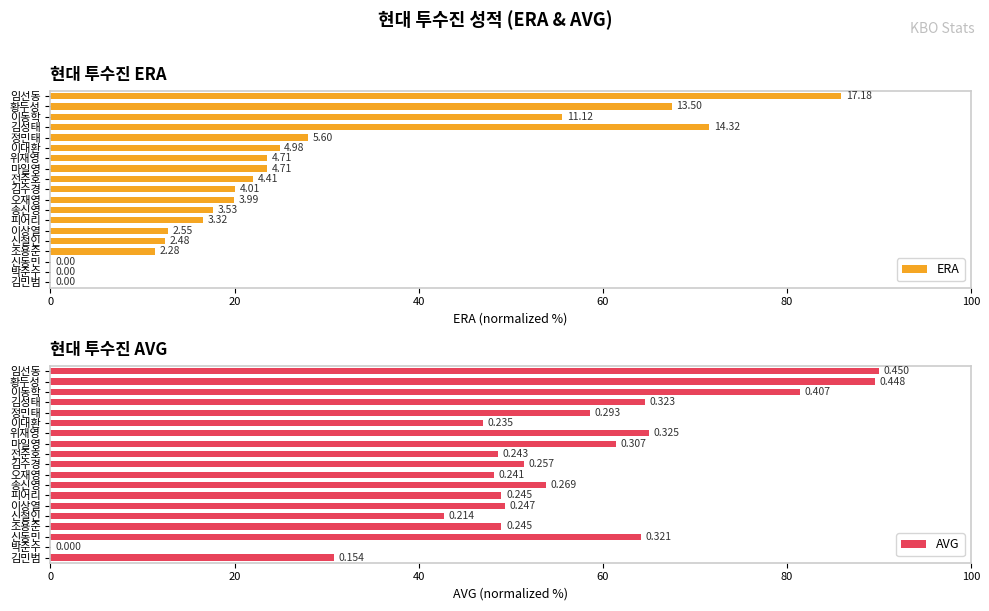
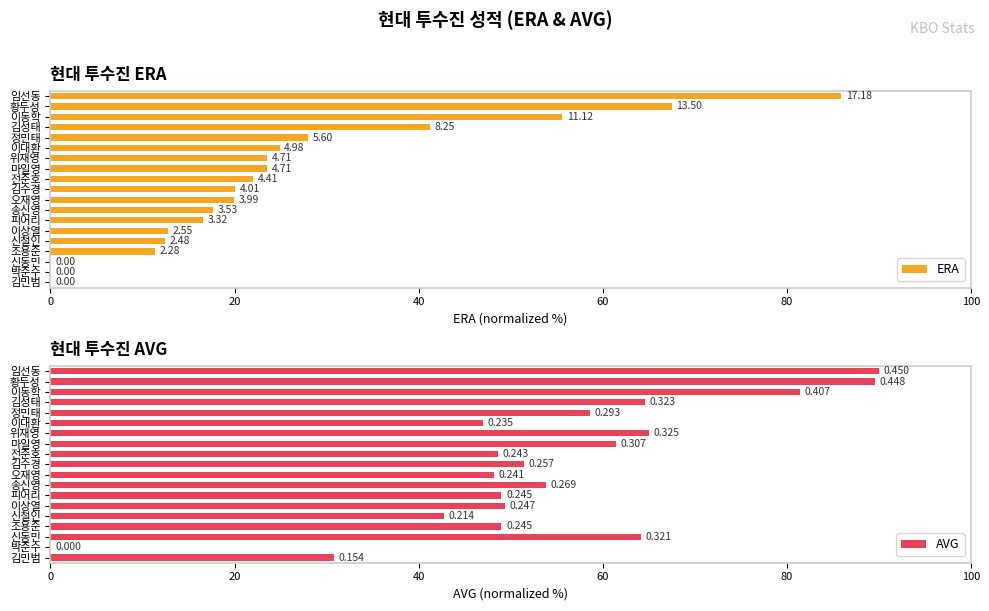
현대 투수진 ERA, 김성태: 14.32 -> 8.25
